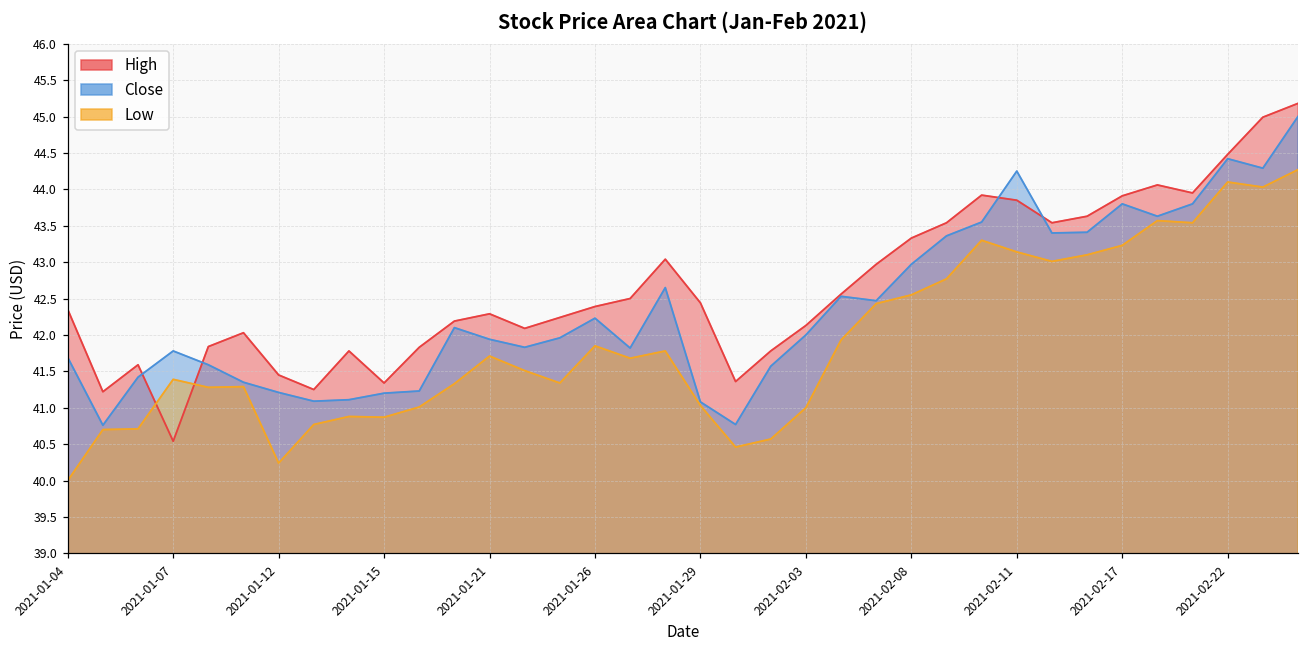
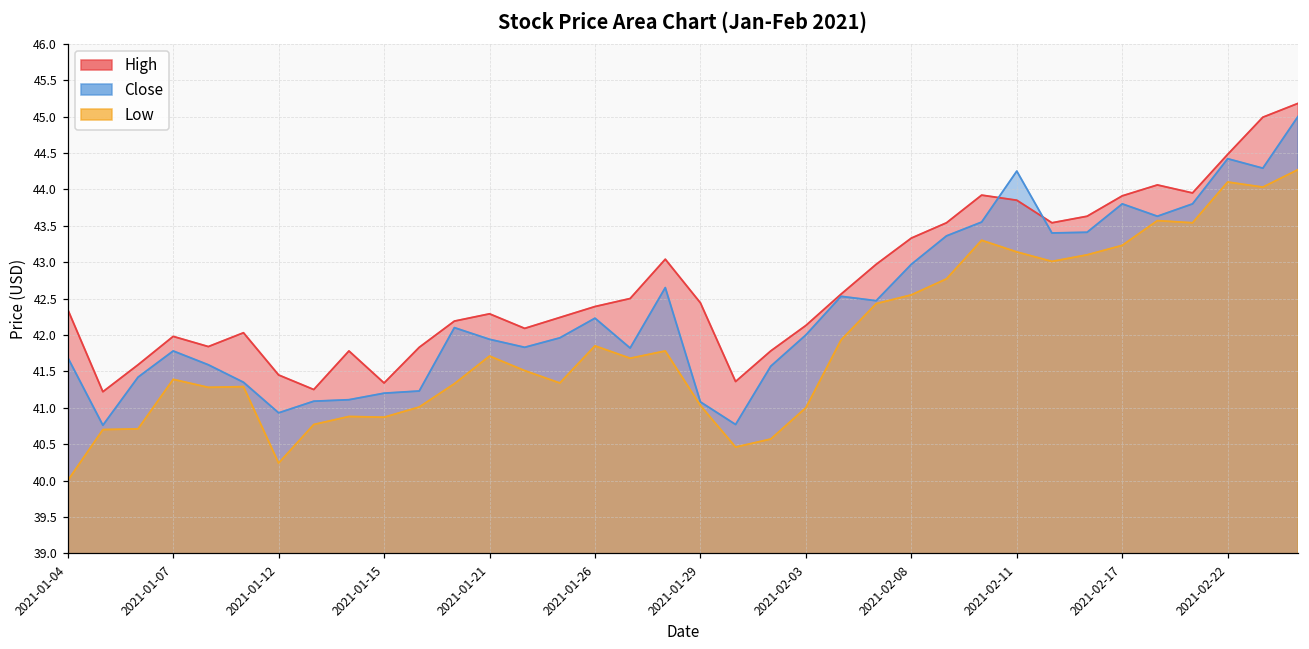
High, 2021-01-07: 40.5 -> 42.0
Close, 2021-01-12: 41.2 -> 40.9
